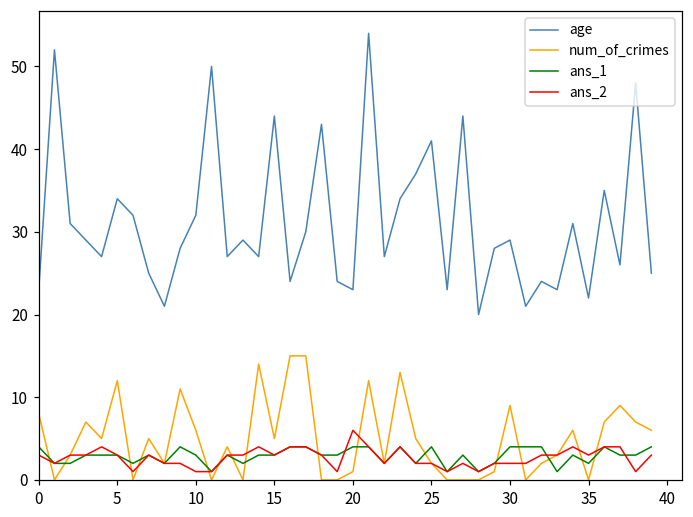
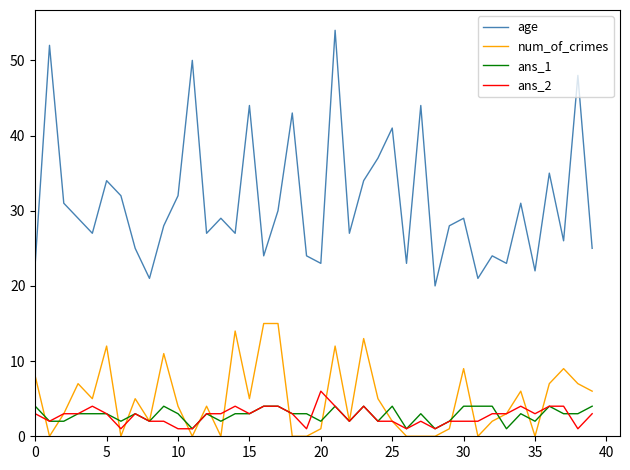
num_of_crimes, 10: 6 -> 4
ans_1, 20: 4 -> 2
